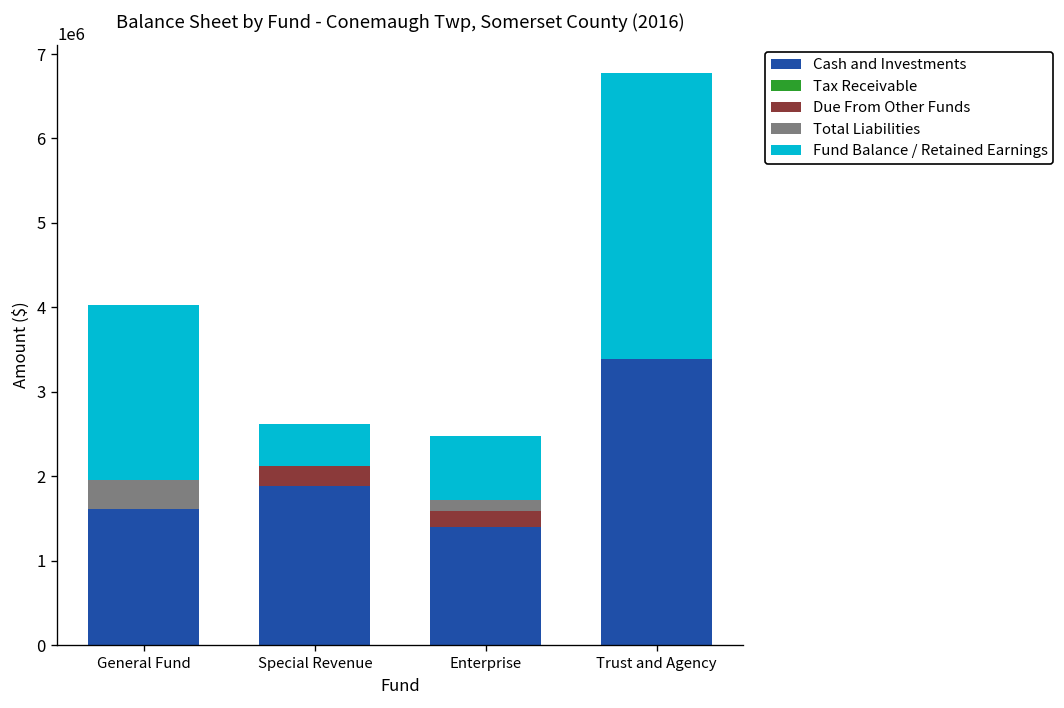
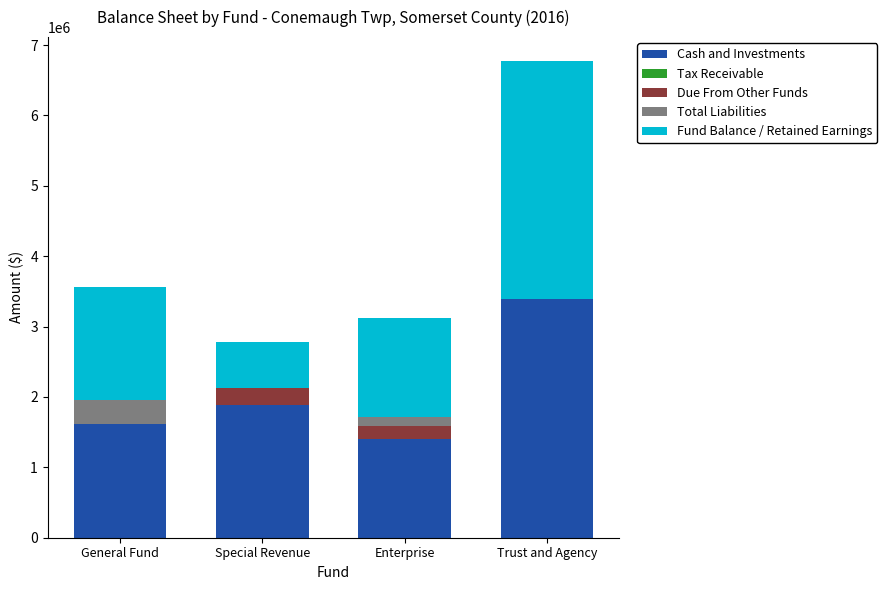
Fund Balance / Retained Earnings, General Fund: 2100000 -> 1600000
Fund Balance / Retained Earnings, Special Revenue: 500000 -> 700000
Fund Balance / Retained Earnings, Enterprise: 800000 -> 1400000
